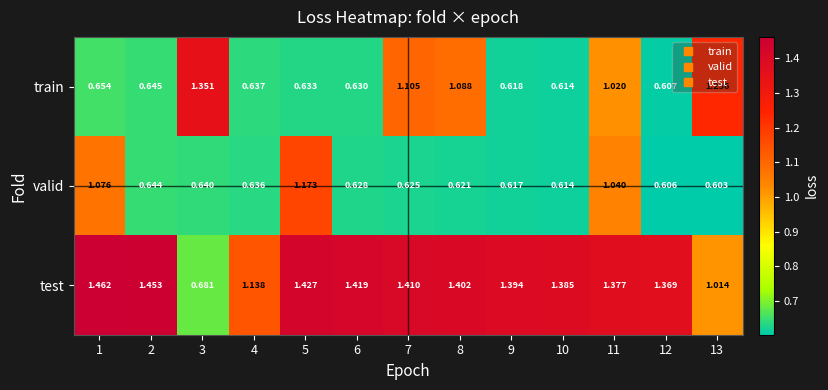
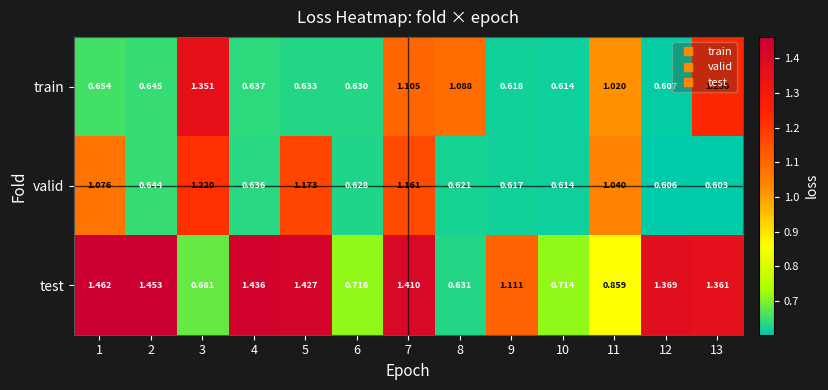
valid, 3: 0.640 -> 1.220
valid, 7: 0.625 -> 1.161
test, 4: 1.138 -> 1.436
test, 6: 1.419 -> 0.716
test, 8: 1.402 -> 0.631
test, 9: 1.394 -> 1.111
test, 10: 1.385 -> 0.714
test, 11: 1.377 -> 0.859
test, 13: 1.014 -> 1.361
